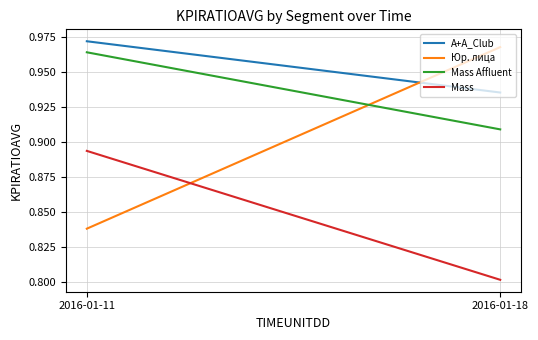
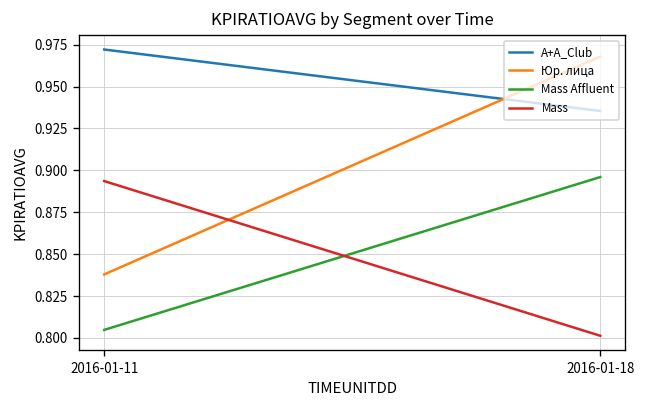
Mass Affluent, 2016-01-11: 0.964 -> 0.805
Mass Affluent, 2016-01-18: 0.909 -> 0.896
